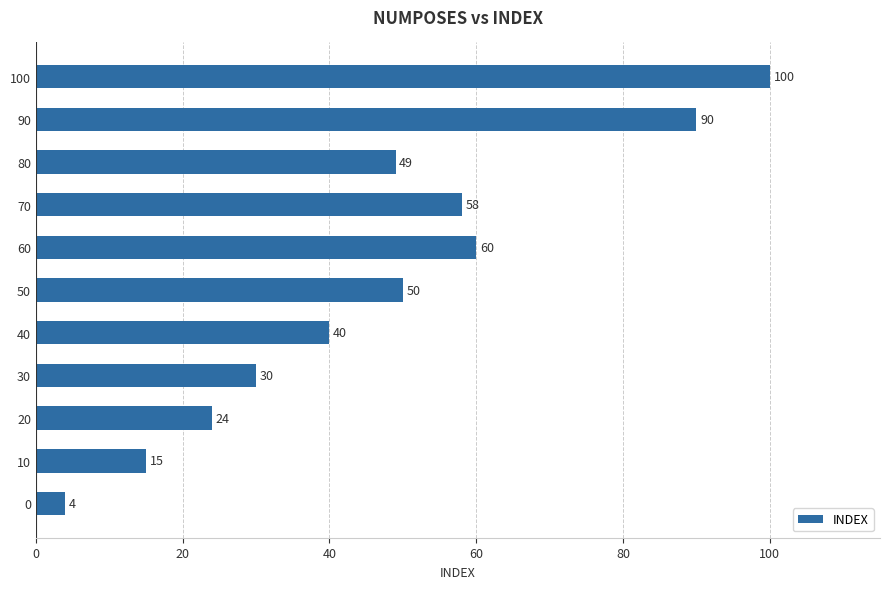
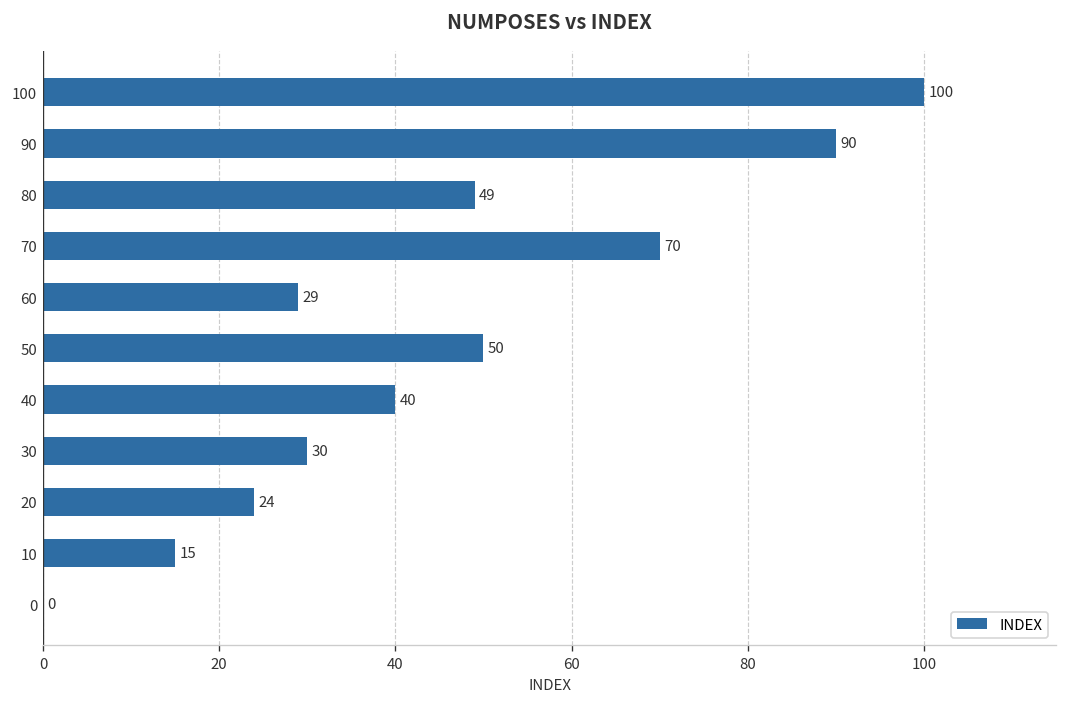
70: 58 -> 70
60: 60 -> 29
0: 4 -> 0
